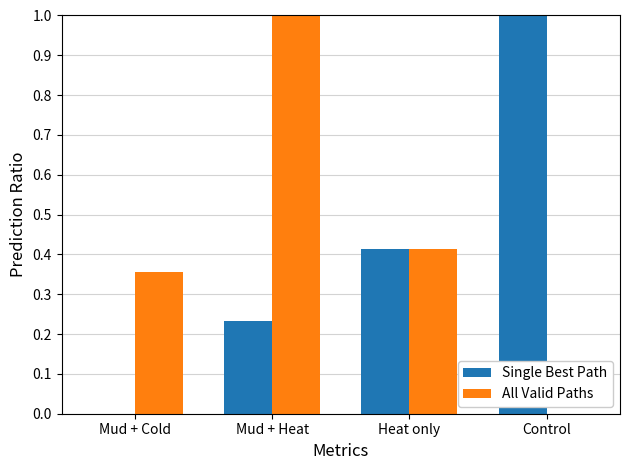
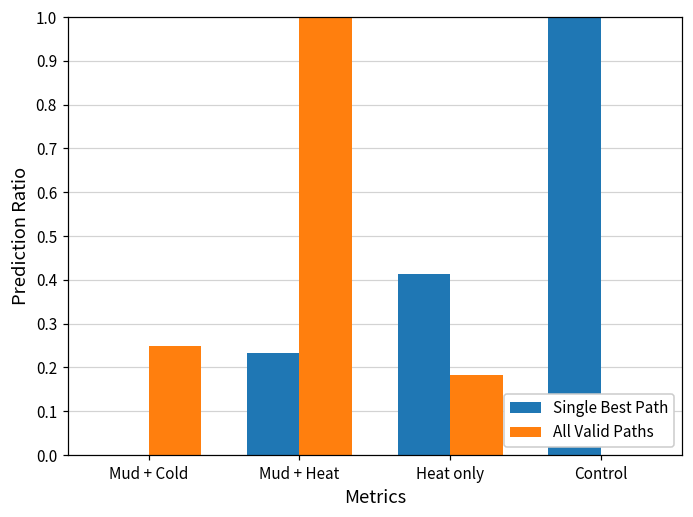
All Valid Paths, Mud + Cold: 0.35 -> 0.25
All Valid Paths, Heat only: 0.41 -> 0.18
